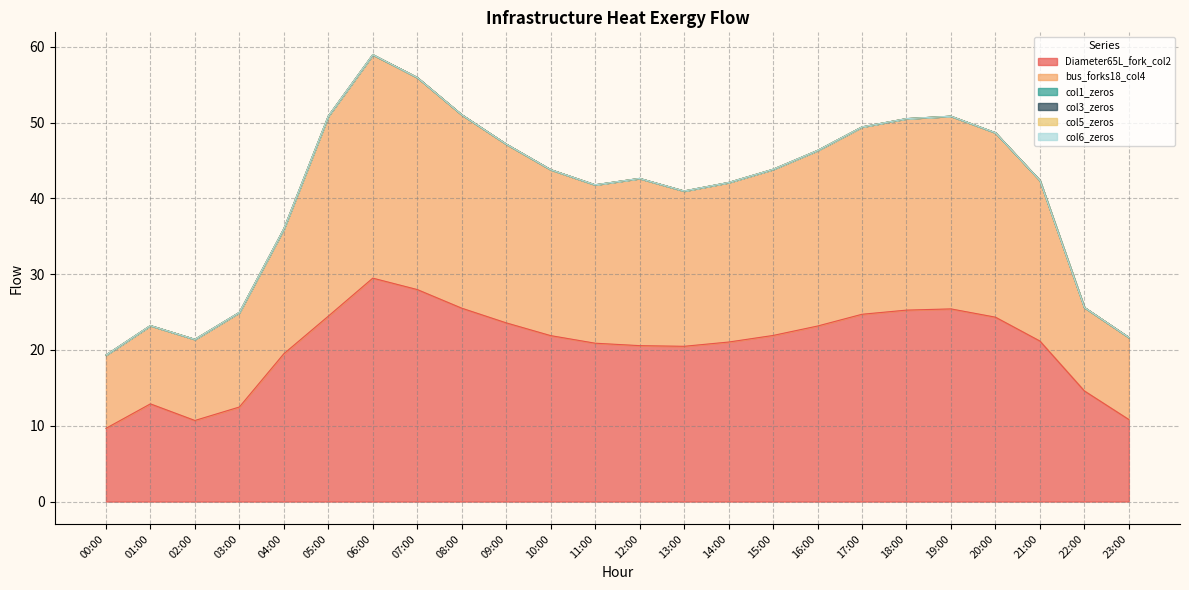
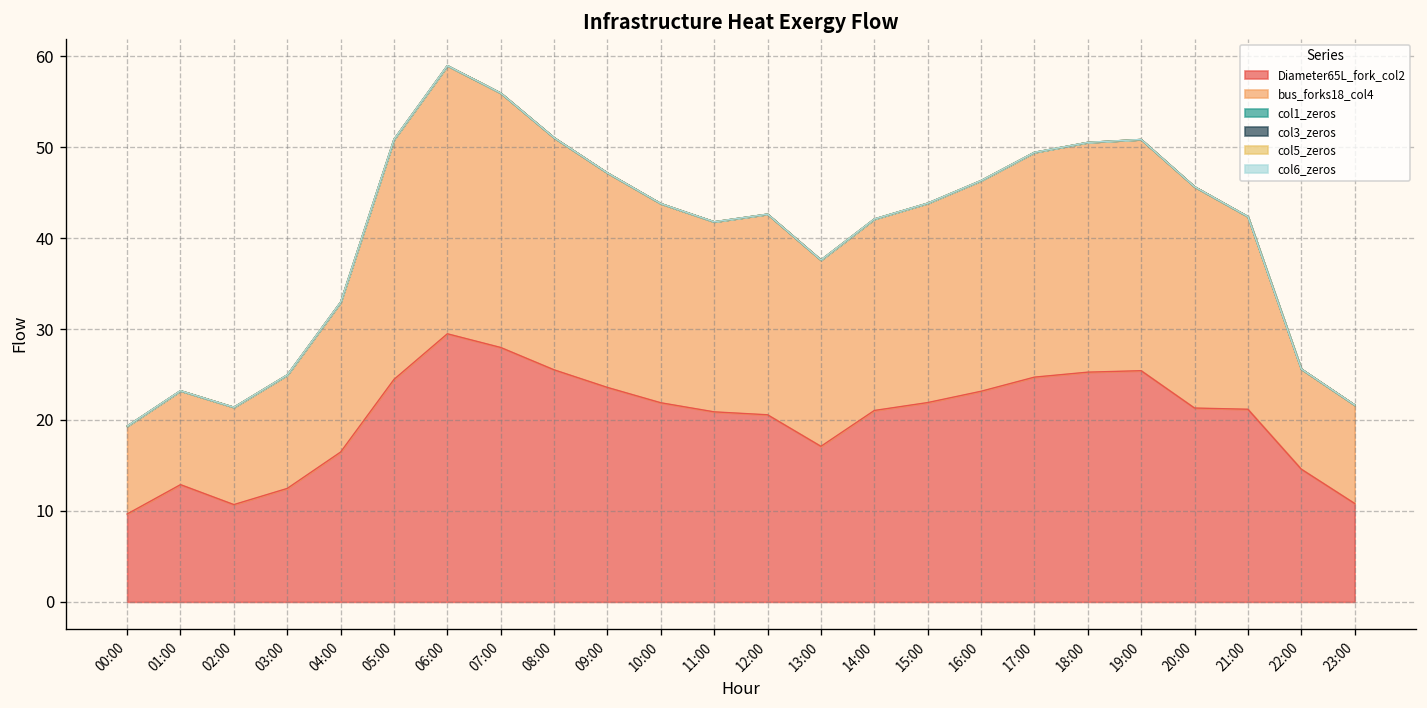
Diameter65L_fork_col2, 04:00: 20 -> 16
Diameter65L_fork_col2, 13:00: 20 -> 17
Diameter65L_fork_col2, 20:00: 24 -> 21
